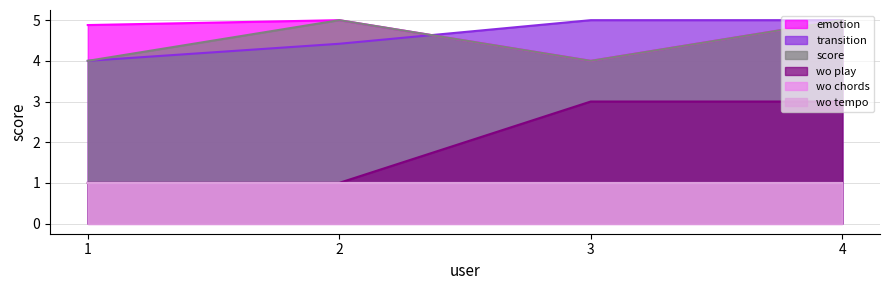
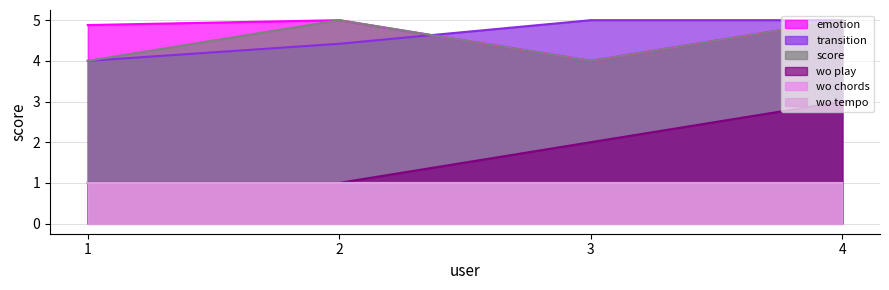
wo play, 3: 3 -> 2
